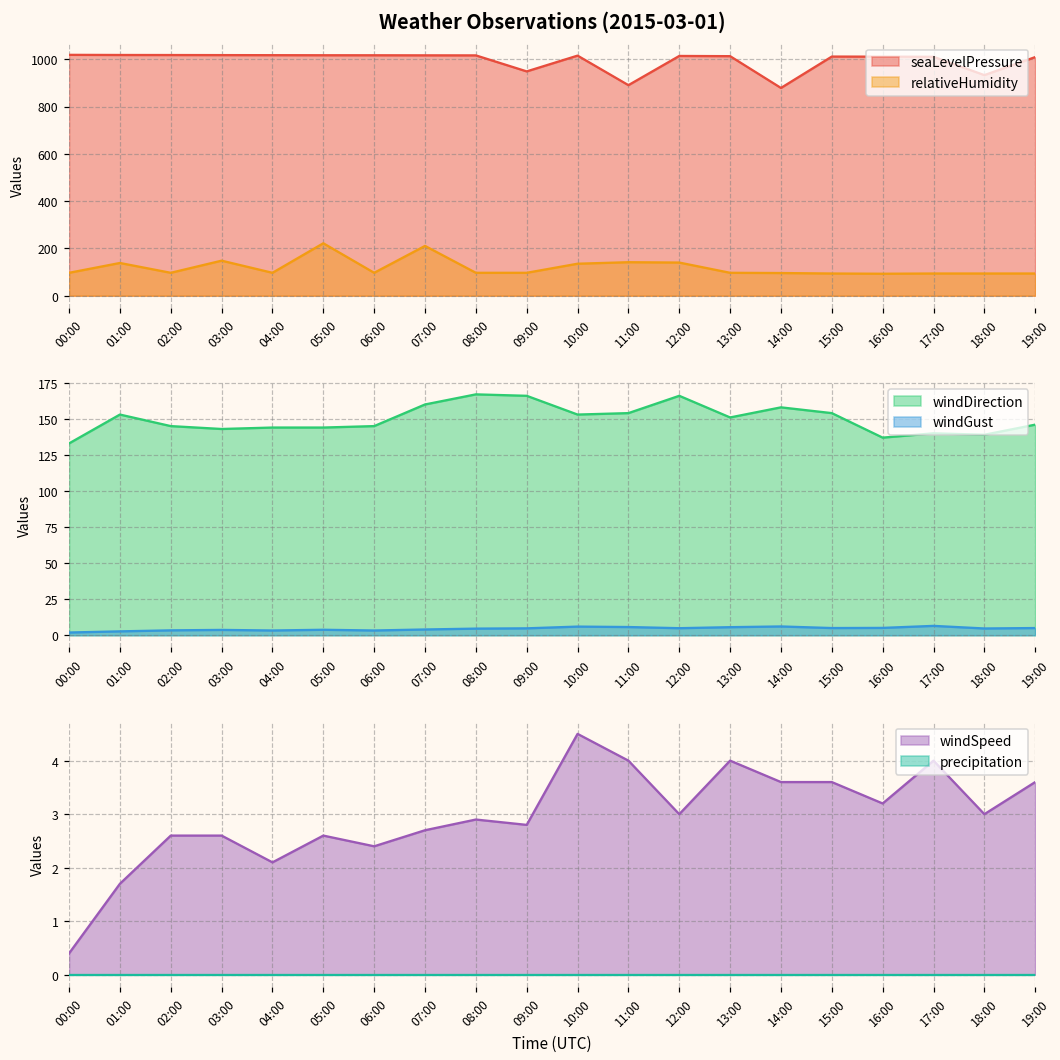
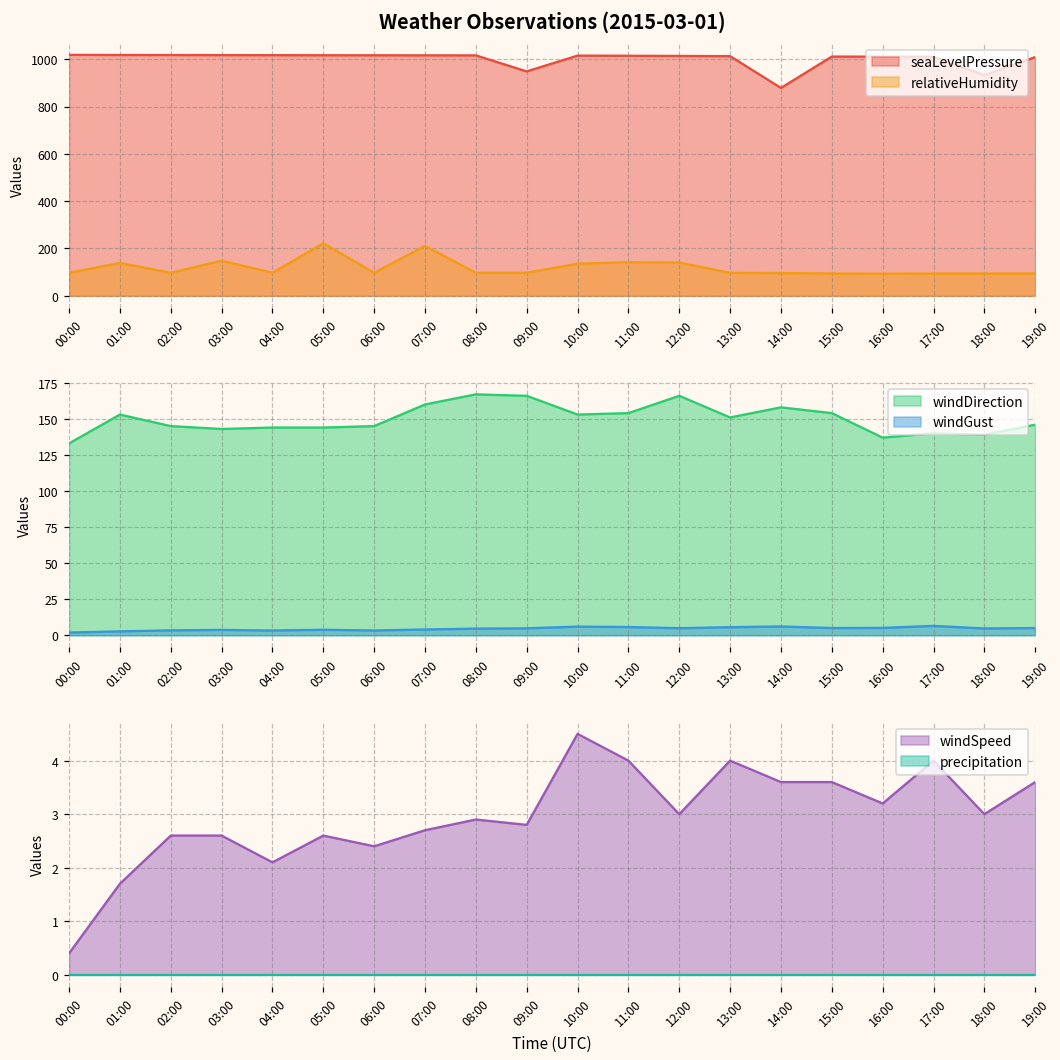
Weather Observations (2015-03-01), seaLevelPressure, 11:00: 890 -> 1020
